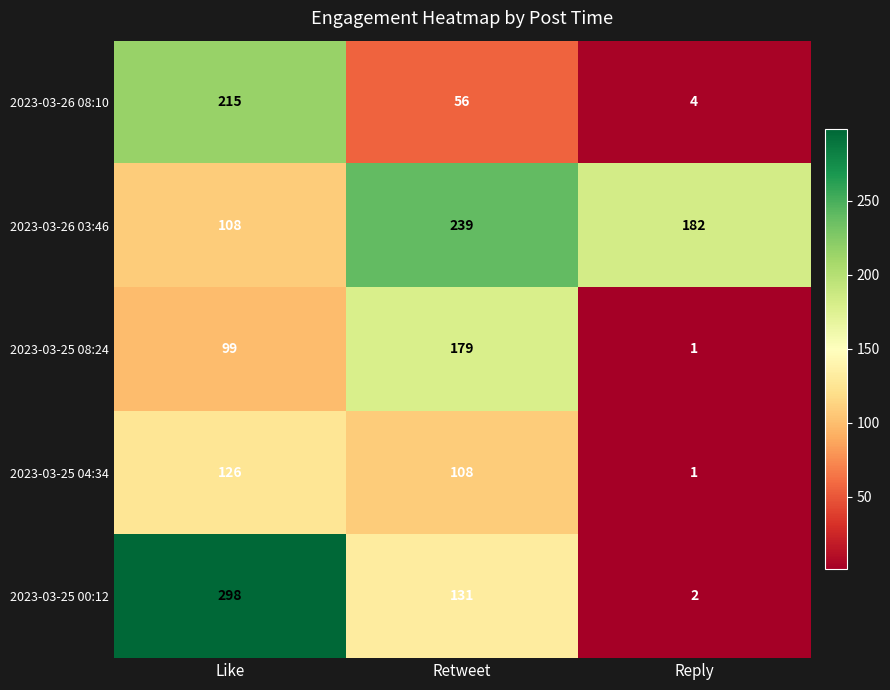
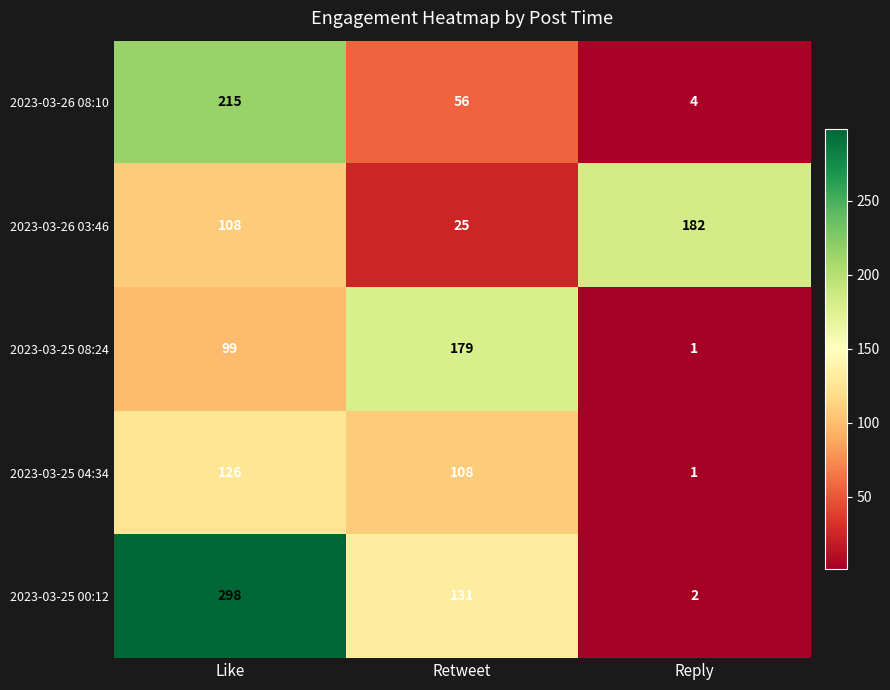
2023-03-26 03:46, Retweet: 239 -> 25
